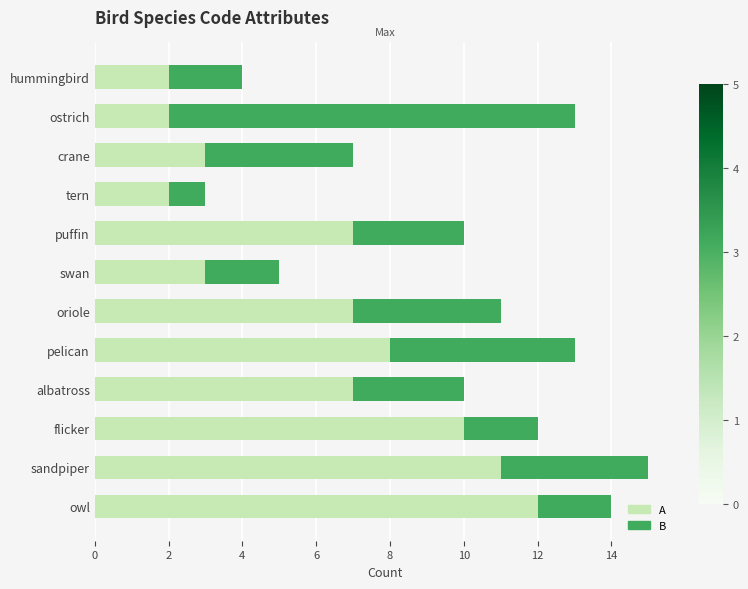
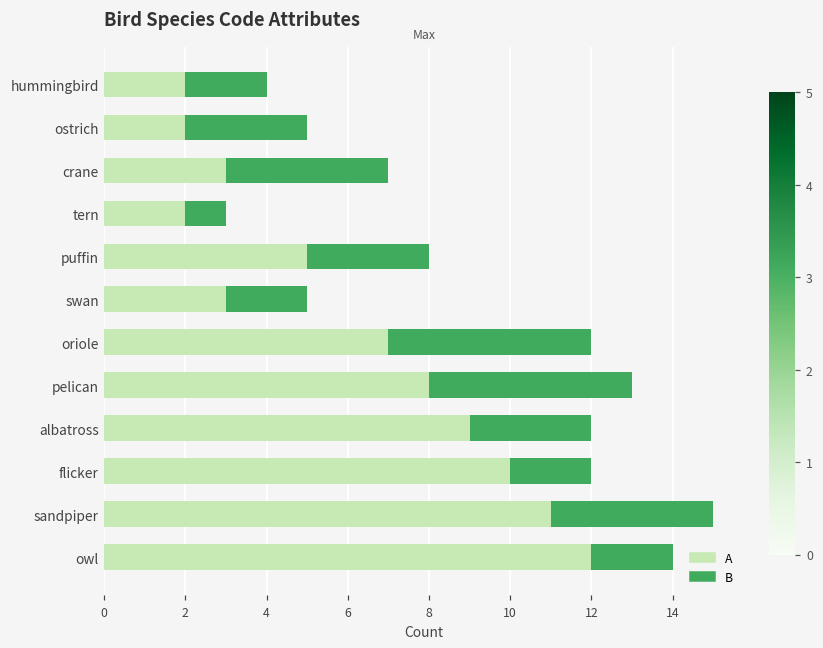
B, ostrich: 11 -> 3
A, puffin: 7 -> 5
B, oriole: 4 -> 5
A, albatross: 7 -> 9
